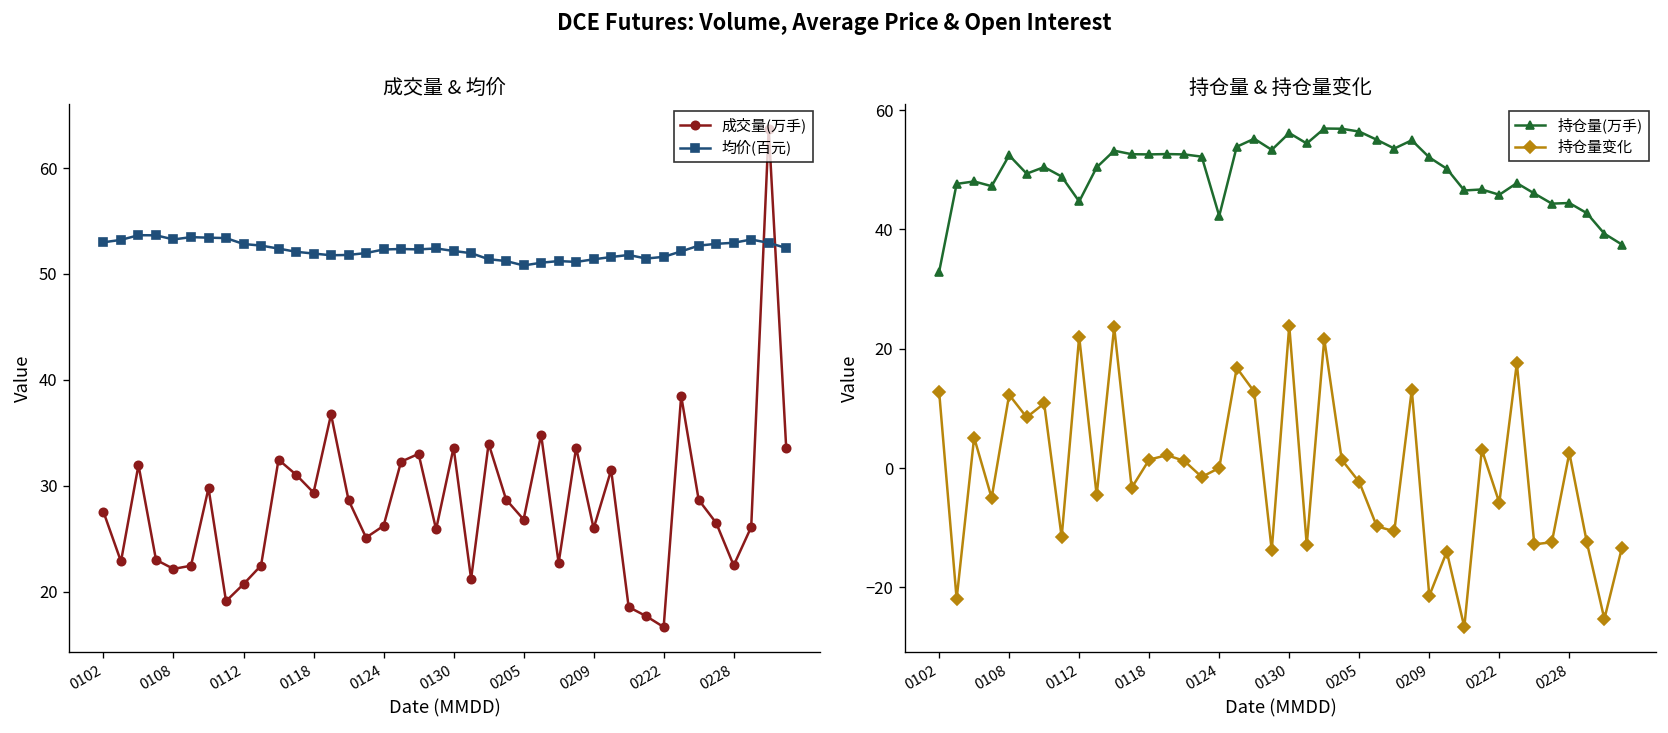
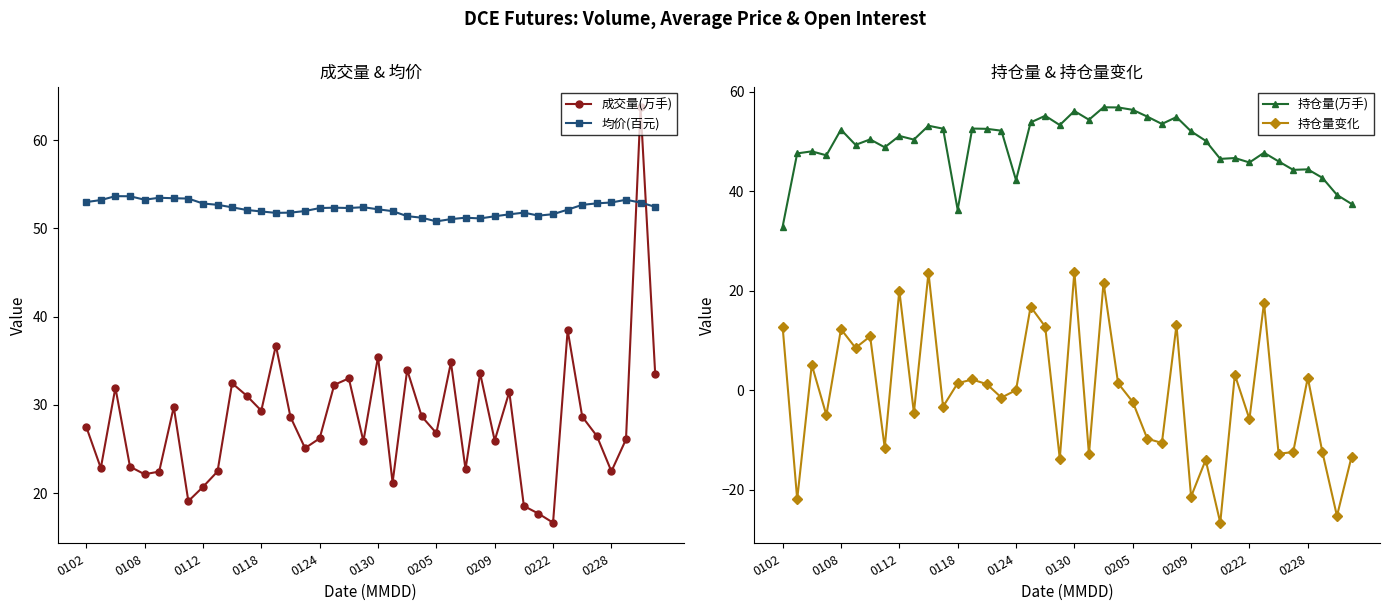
成交量 & 均价, 成交量(万手), 0130: 34 -> 35
持仓量 & 持仓量变化, 持仓量(万手), 0112: 45 -> 51
持仓量 & 持仓量变化, 持仓量变化, 0112: 22 -> 20
持仓量 & 持仓量变化, 持仓量(万手), 0118: 53 -> 36
